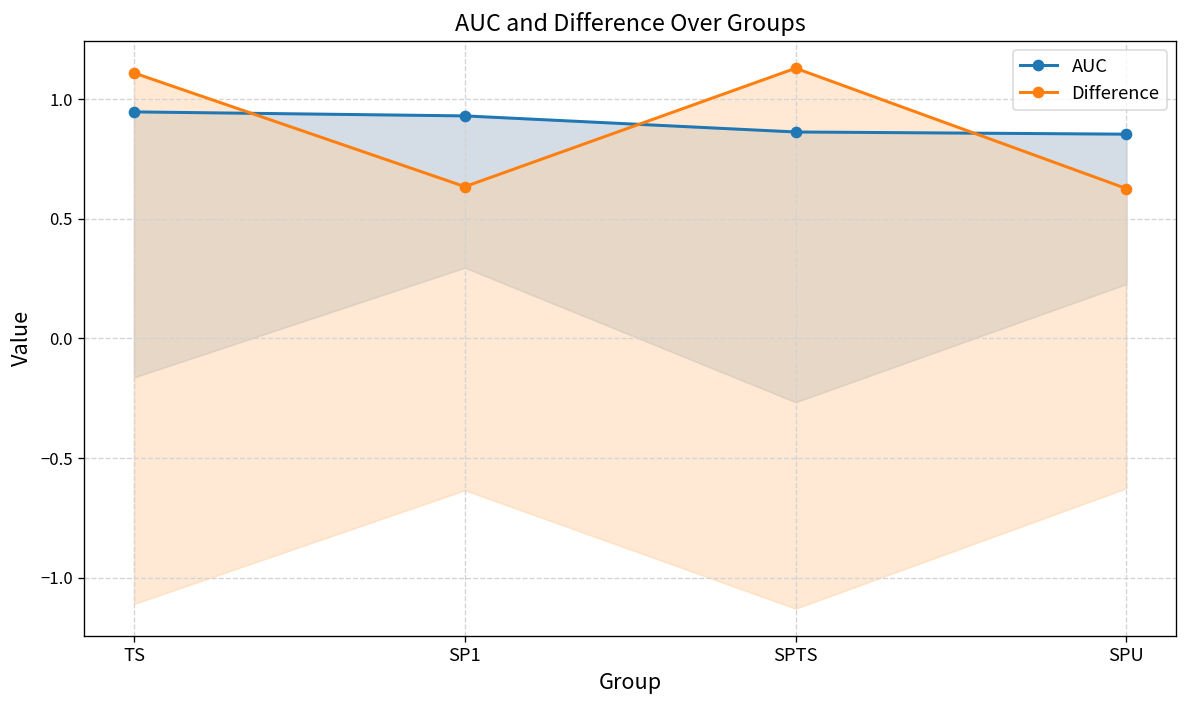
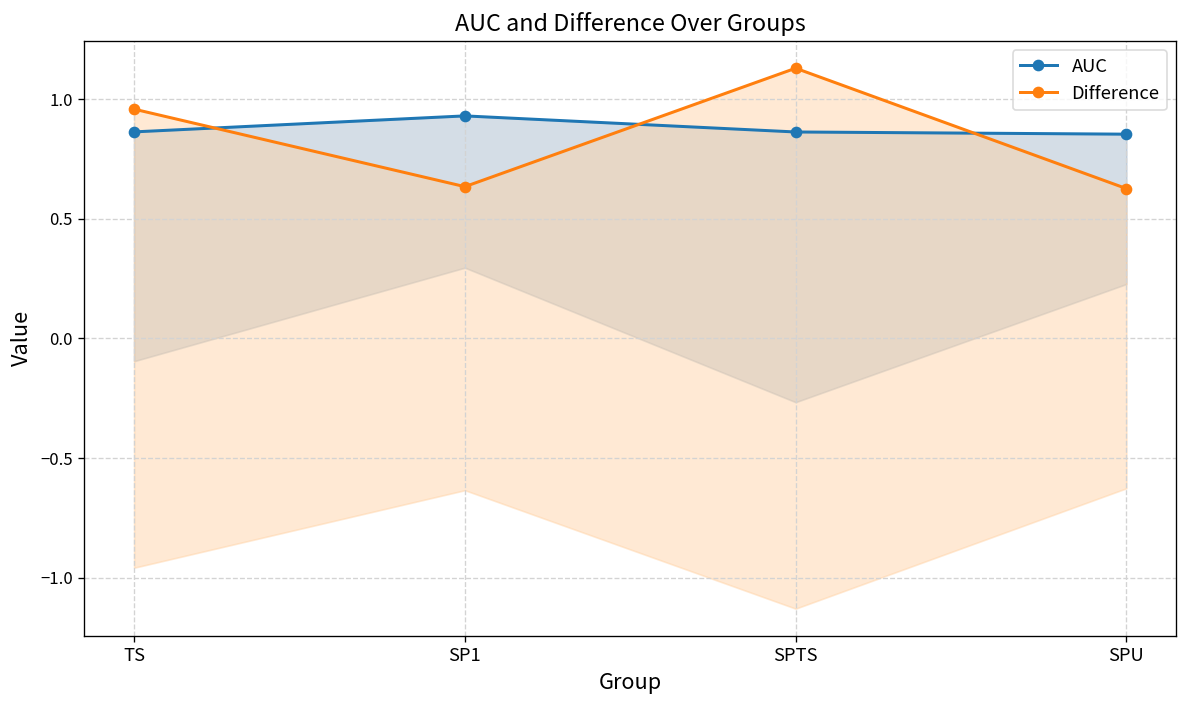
AUC, TS: 0.95 -> 0.86
Difference, TS: 1.11 -> 0.96
